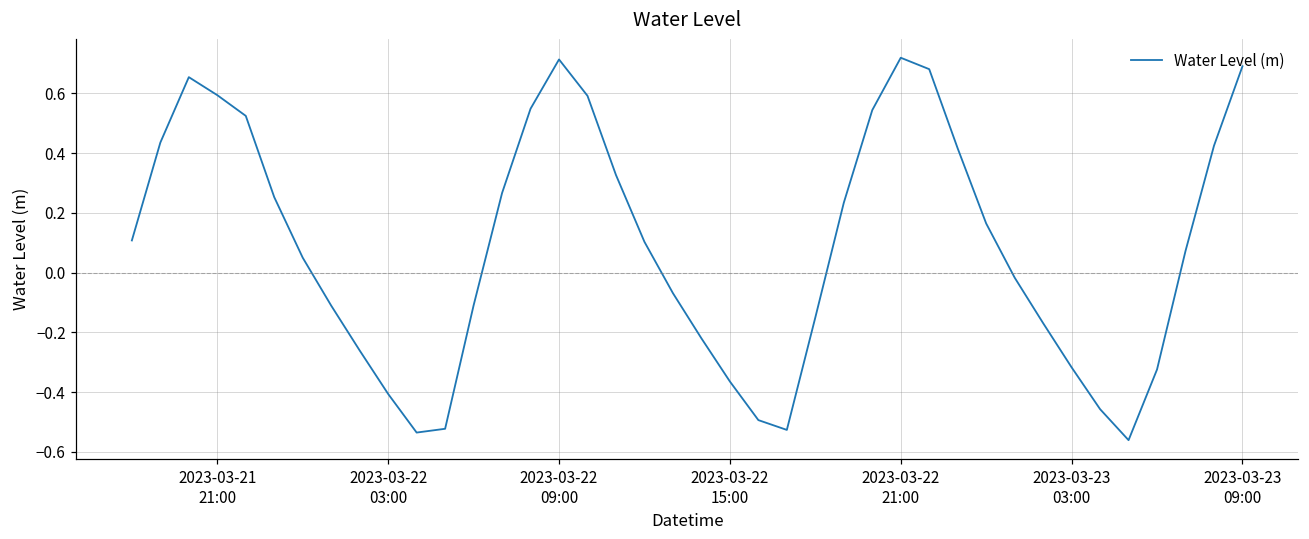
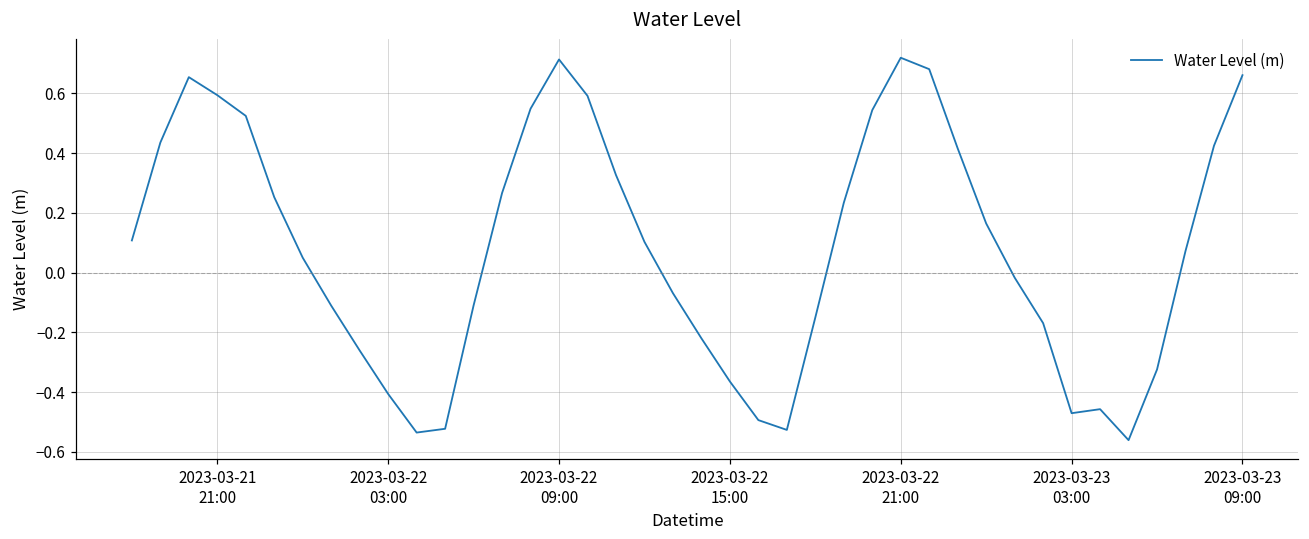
2023-03-23 03:00: -0.32 -> -0.47
2023-03-23 09:00: 0.69 -> 0.66
